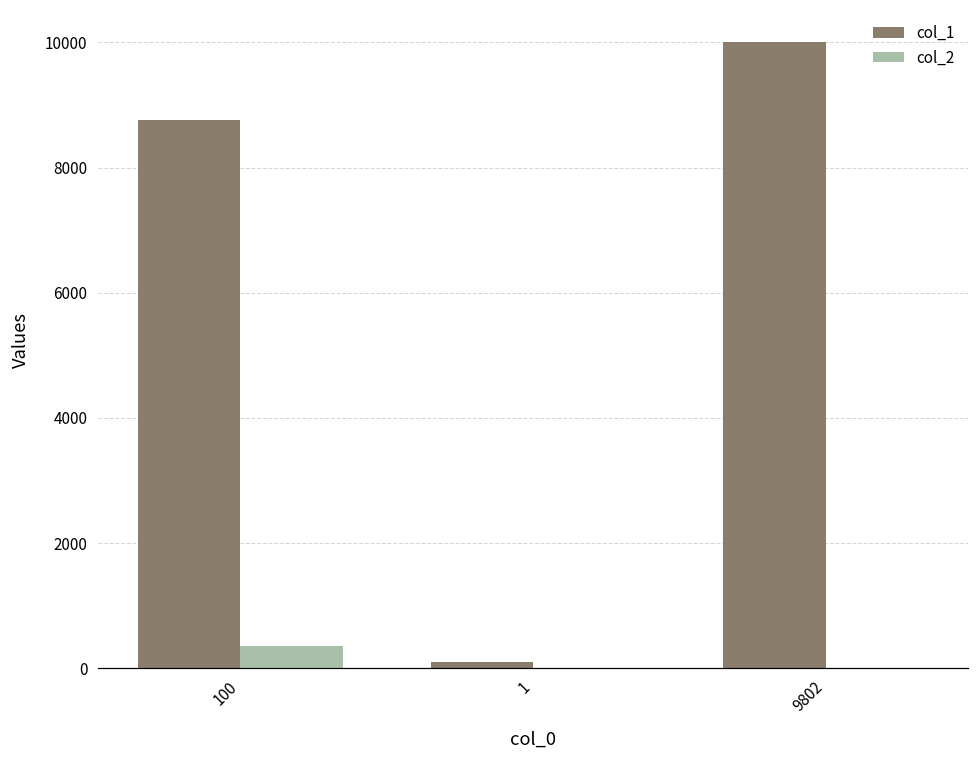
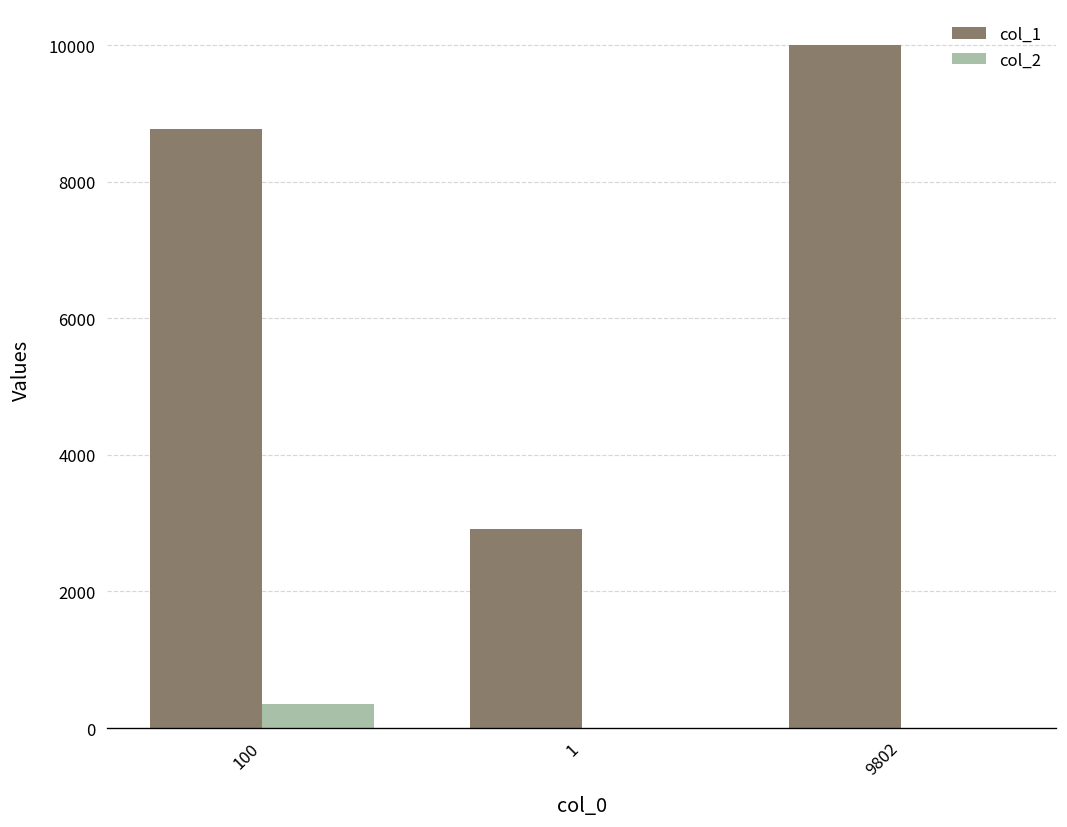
col_1, 1: 100 -> 2900
